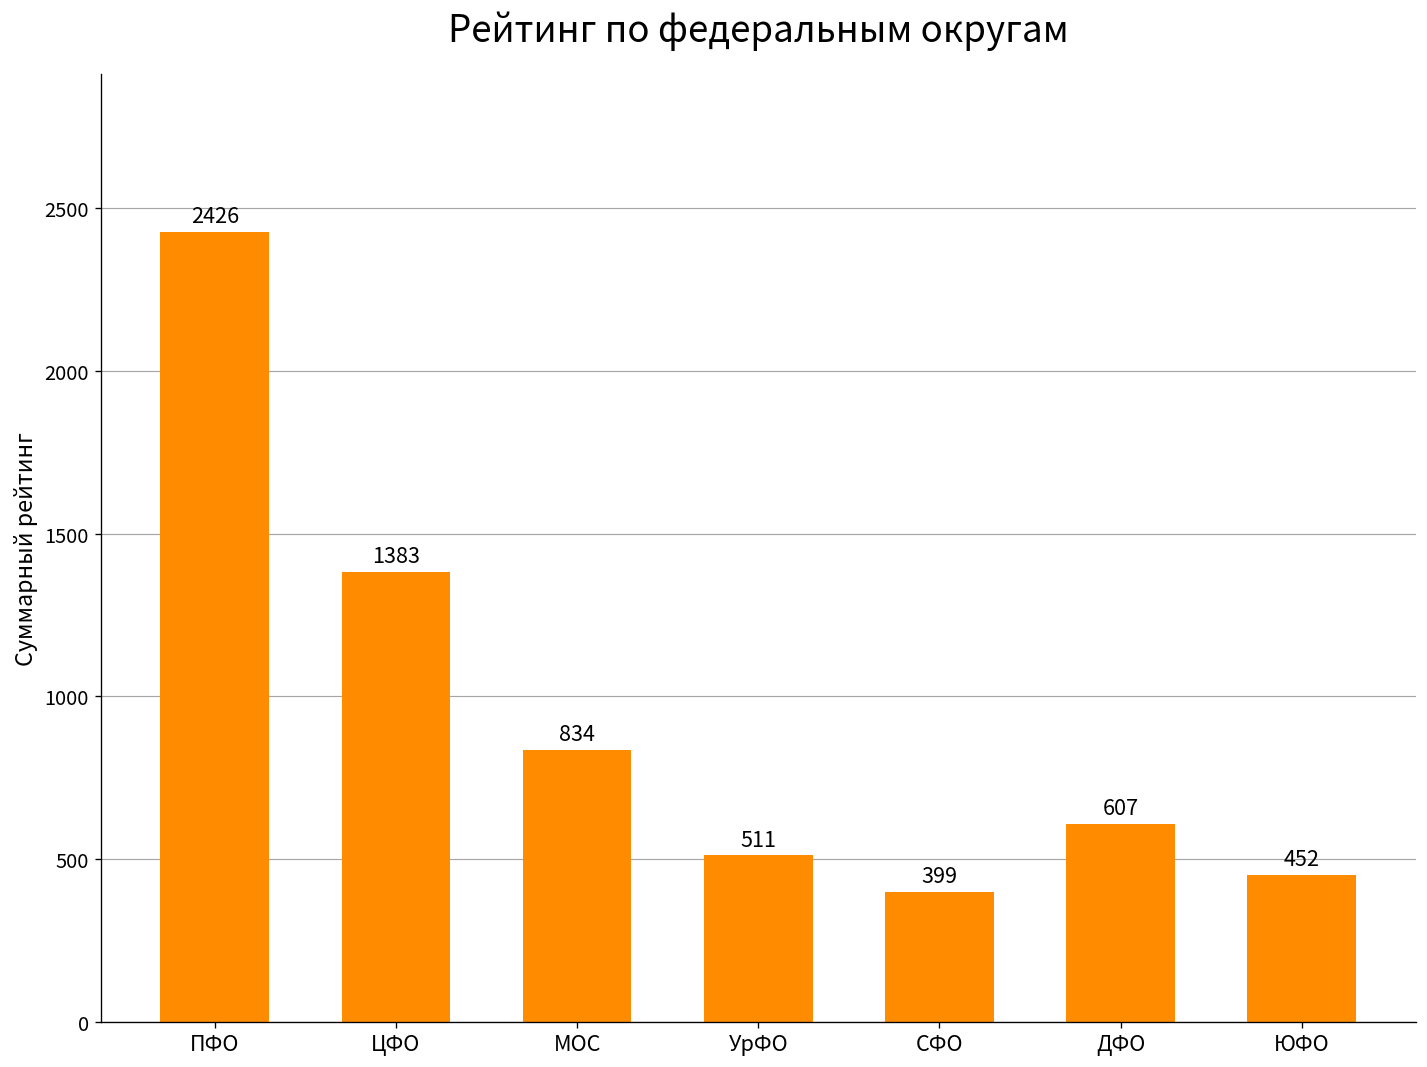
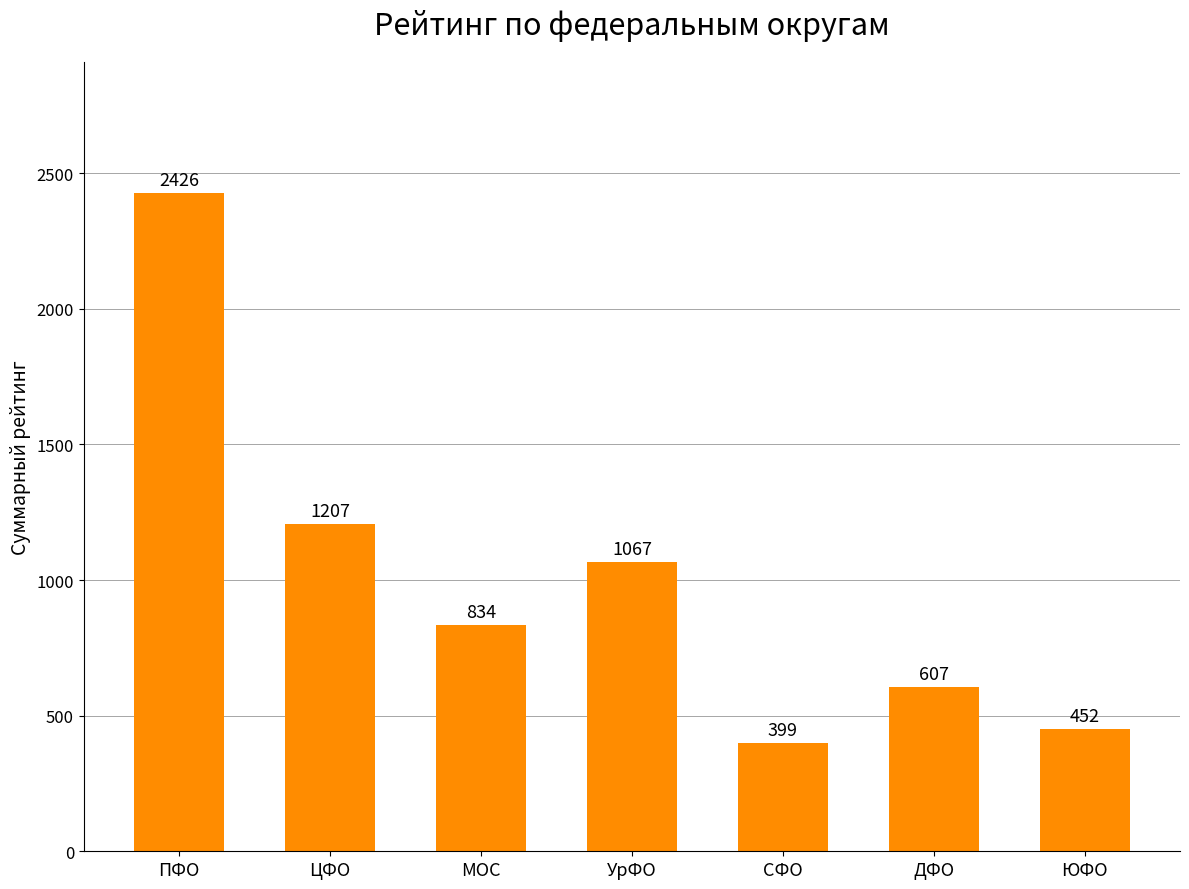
ЦФО: 1383 -> 1207
УрФО: 511 -> 1067
